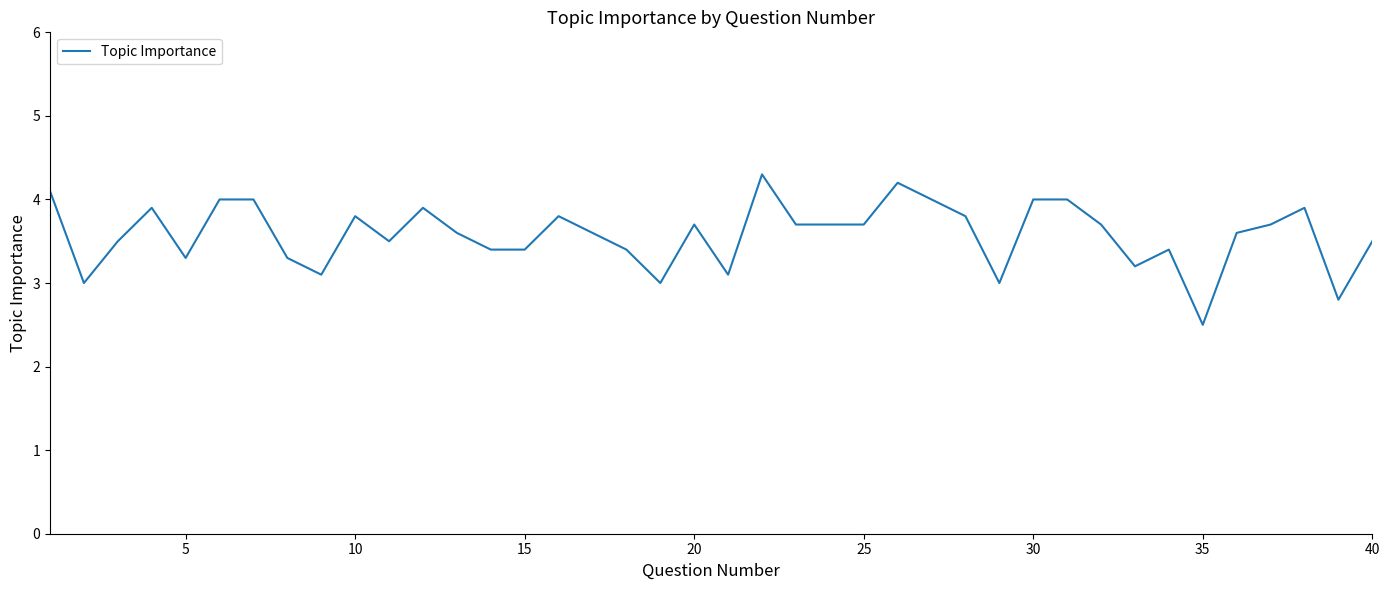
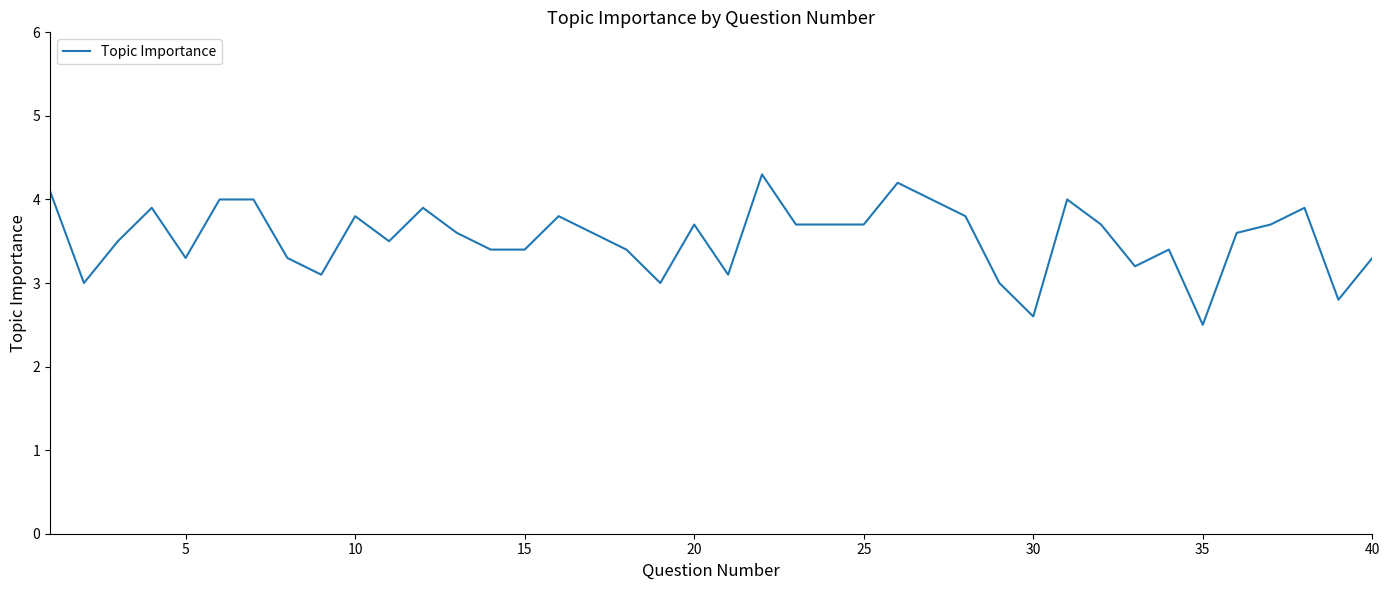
30: 4.0 -> 2.6
40: 3.5 -> 3.3
